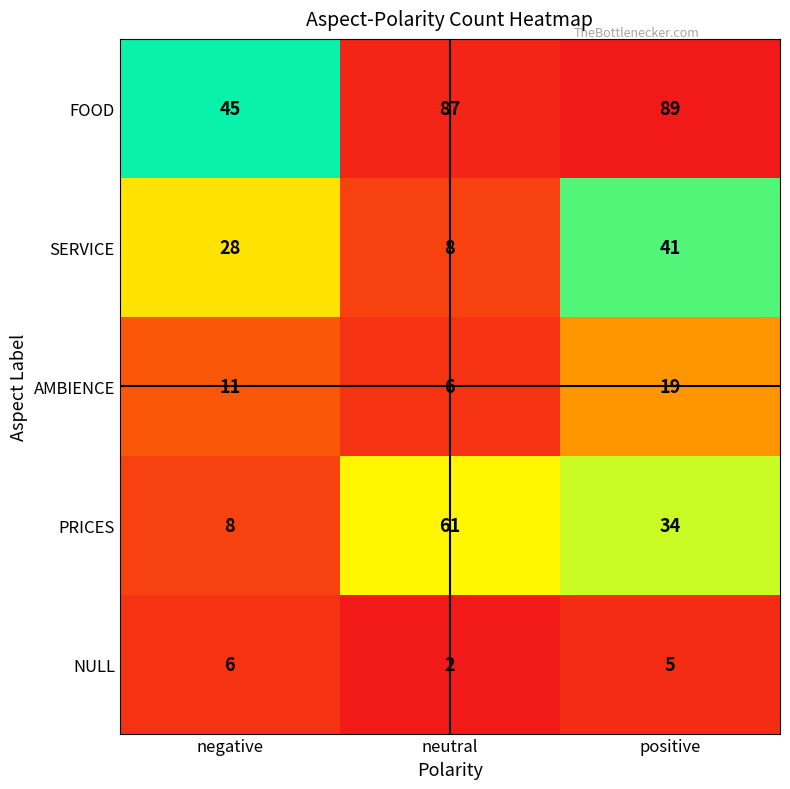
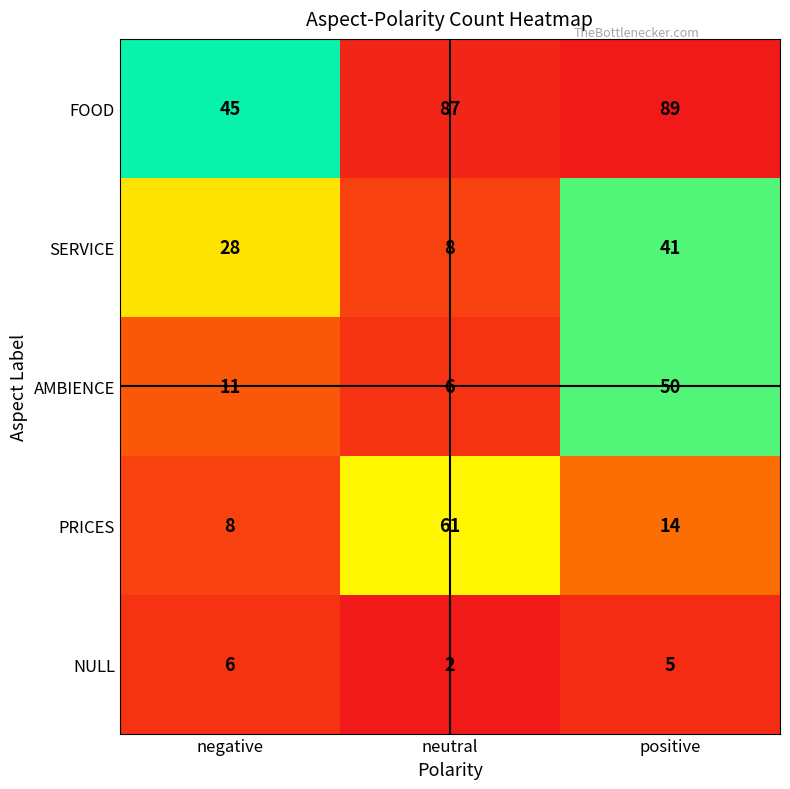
AMBIENCE, positive: 19 -> 50
PRICES, positive: 34 -> 14
